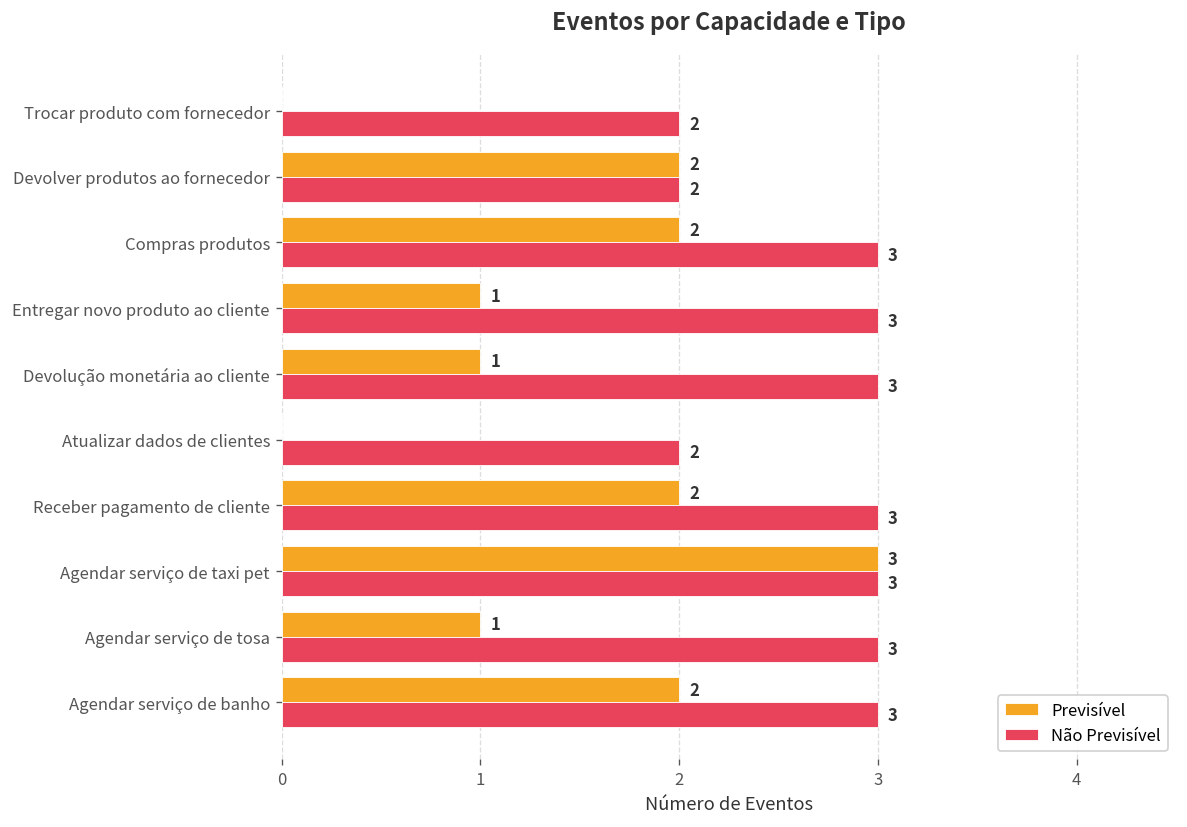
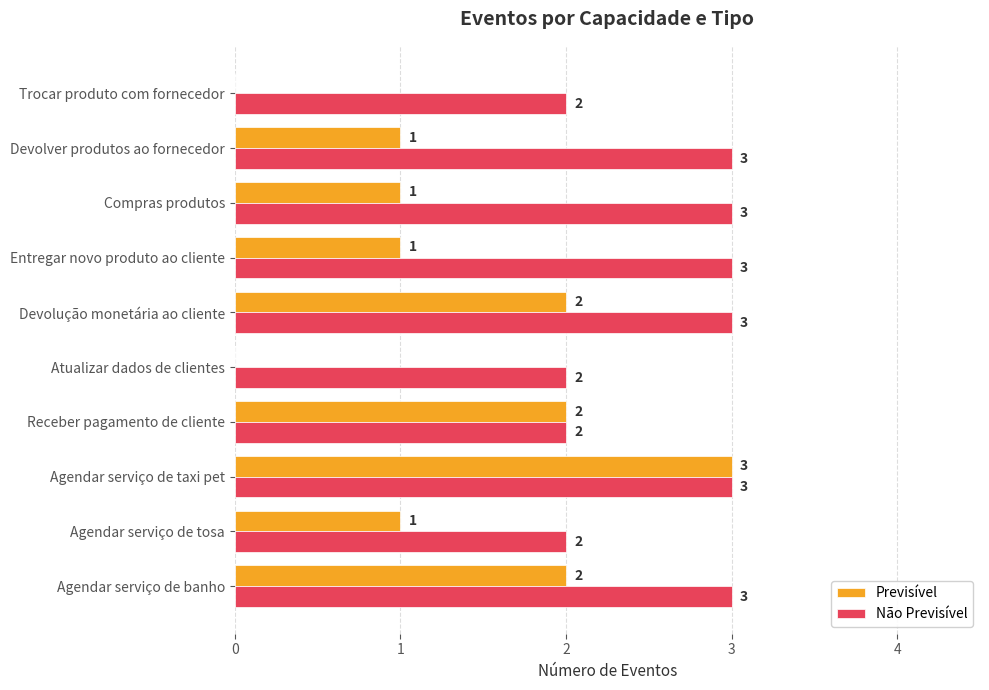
Previsível, Devolver produtos ao fornecedor: 2 -> 1
Não Previsível, Devolver produtos ao fornecedor: 2 -> 3
Previsível, Compras produtos: 2 -> 1
Previsível, Devolução monetária ao cliente: 1 -> 2
Não Previsível, Receber pagamento de cliente: 3 -> 2
Não Previsível, Agendar serviço de tosa: 3 -> 2
